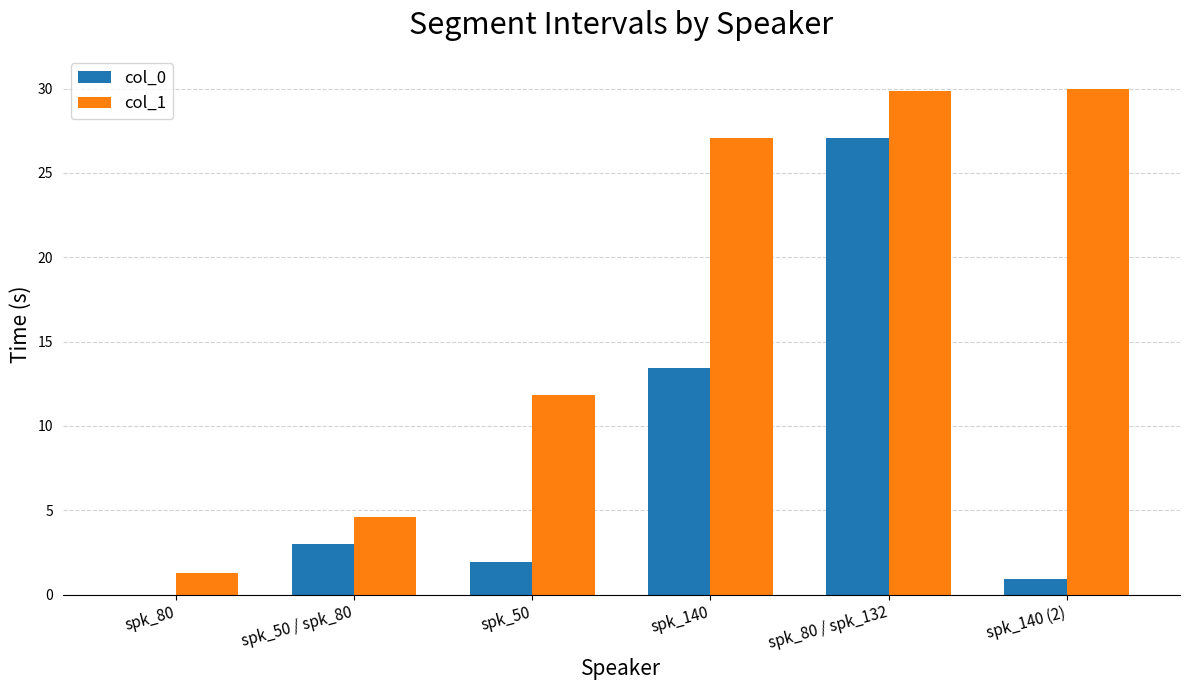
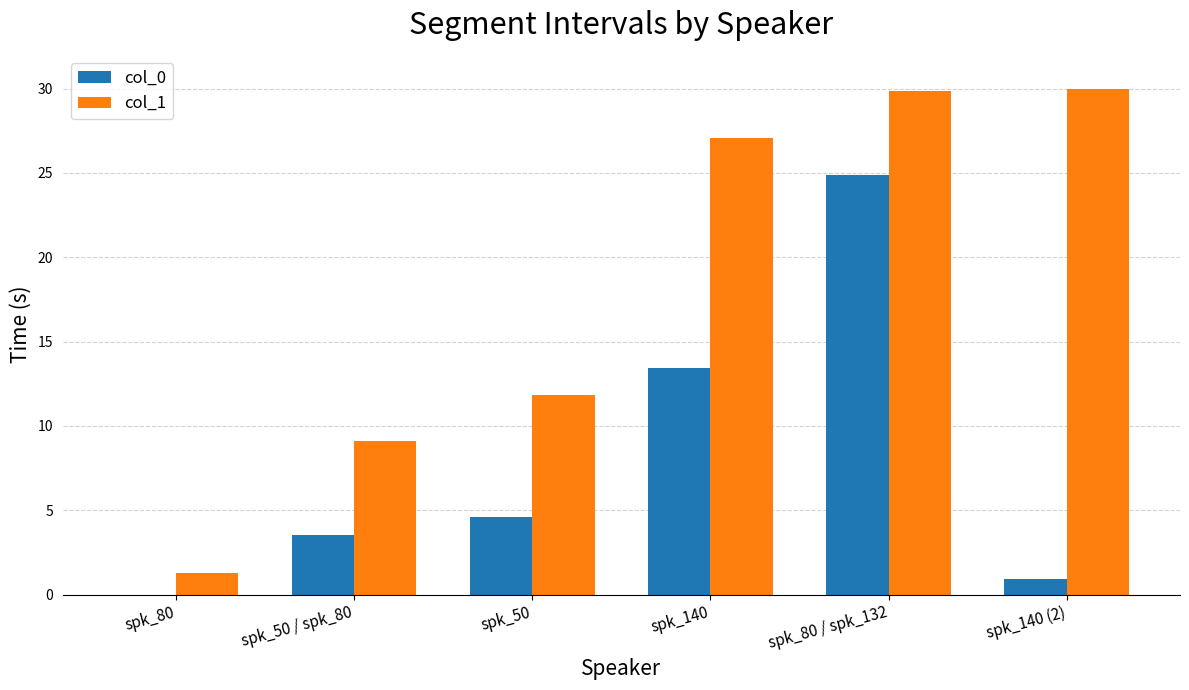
col_0, spk_50 / spk_80: 3.0 -> 3.5
col_1, spk_50 / spk_80: 4.6 -> 9.1
col_0, spk_50: 1.9 -> 4.6
col_0, spk_80 / spk_132: 27.1 -> 24.9
